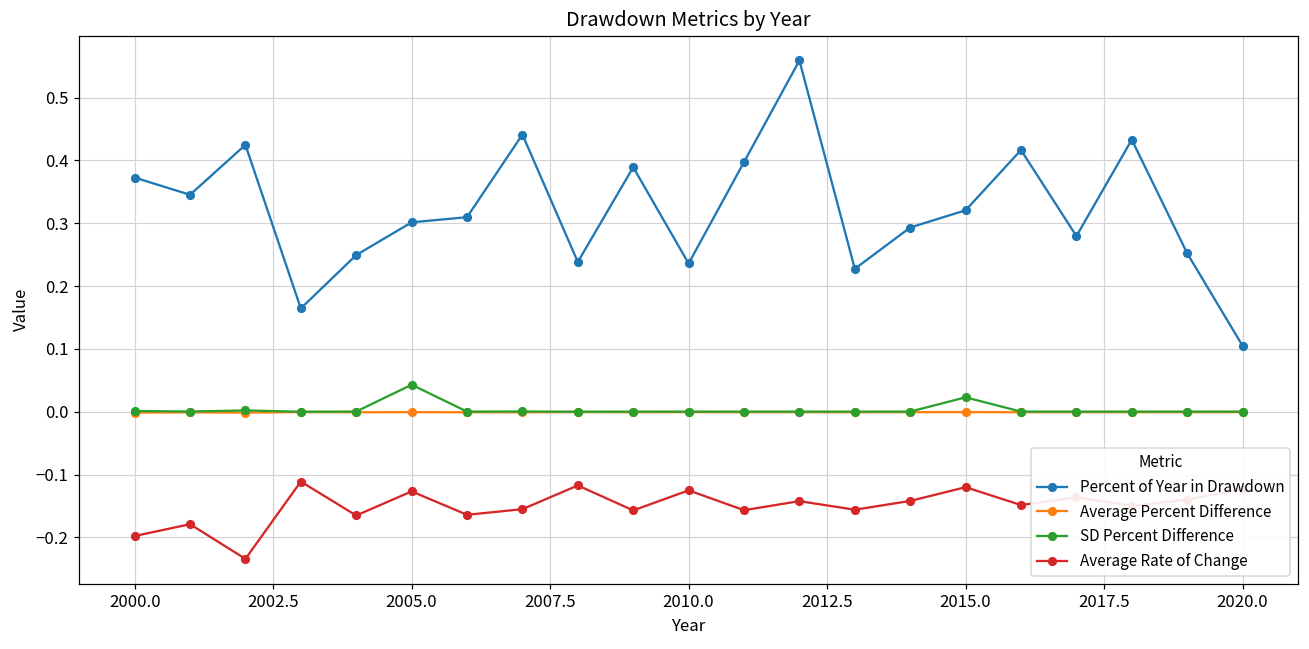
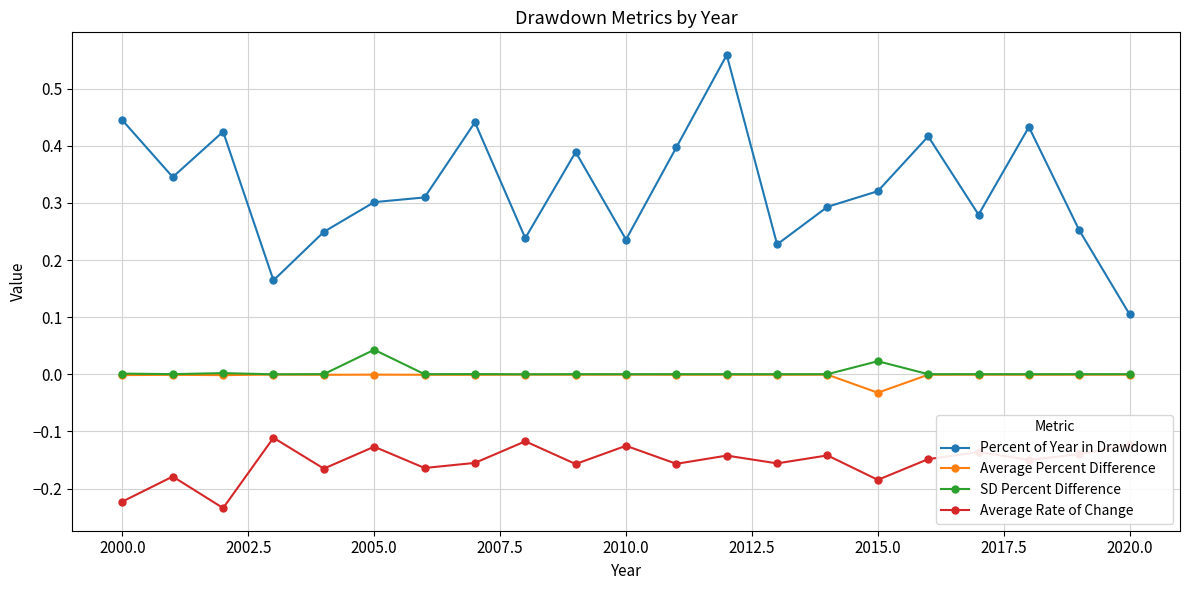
Percent of Year in Drawdown, 2000.0: 0.37 -> 0.44
Average Rate of Change, 2000.0: -0.20 -> -0.22
Average Percent Difference, 2015.0: 0.00 -> -0.03
Average Rate of Change, 2015.0: -0.12 -> -0.18
